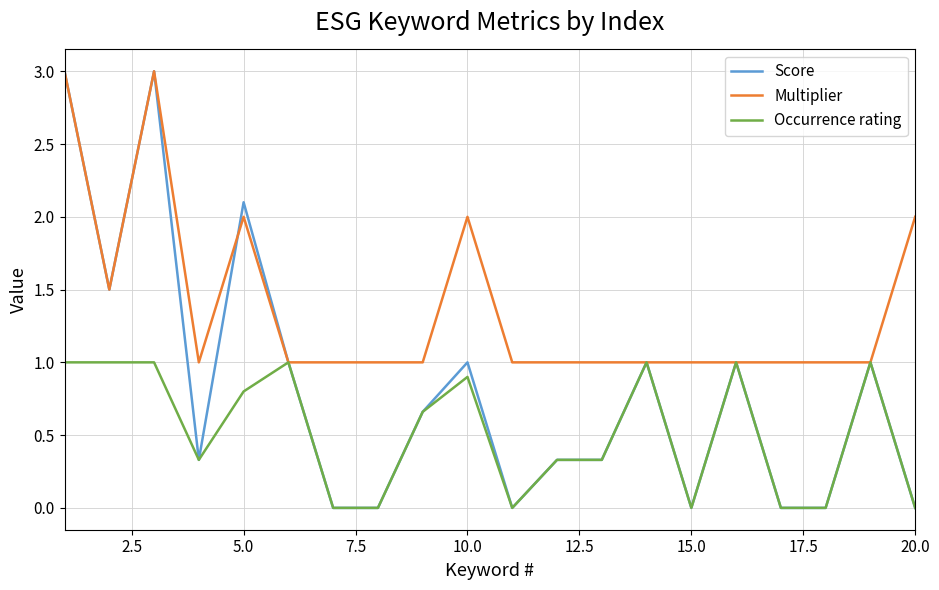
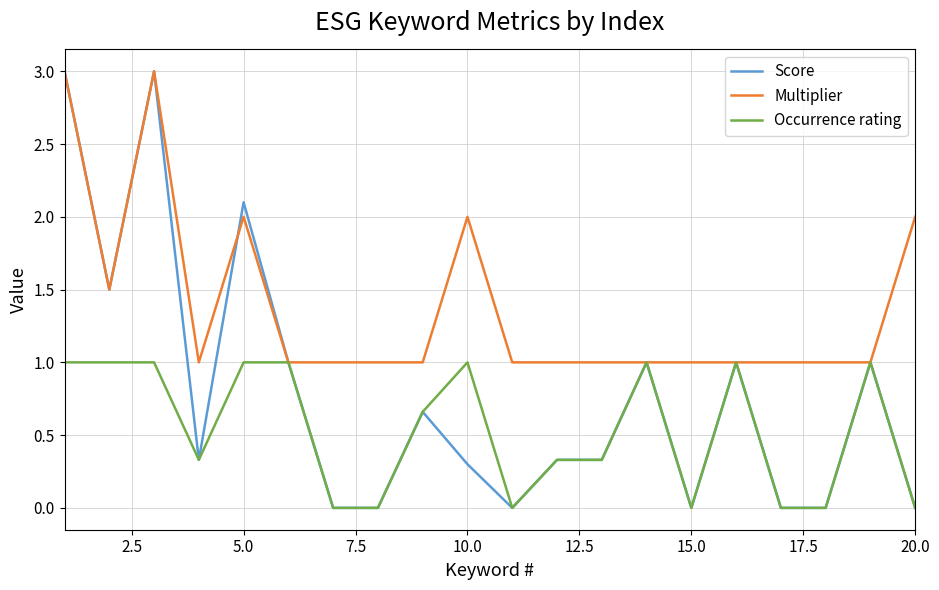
Occurrence rating, 5.0: 0.8 -> 1.0
Score, 10.0: 1.0 -> 0.3
Occurrence rating, 10.0: 0.9 -> 1.0
